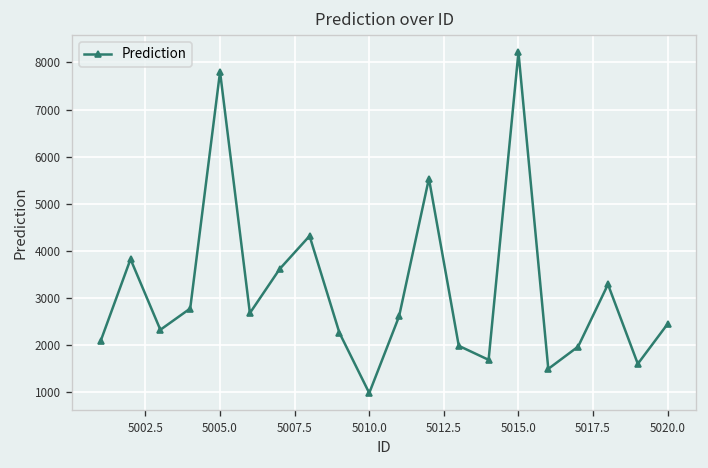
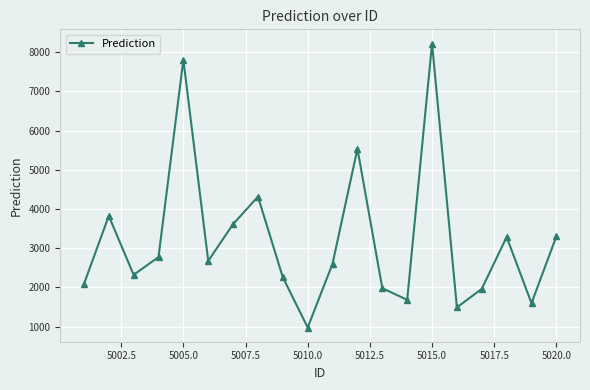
5020.0: 2400 -> 3300
